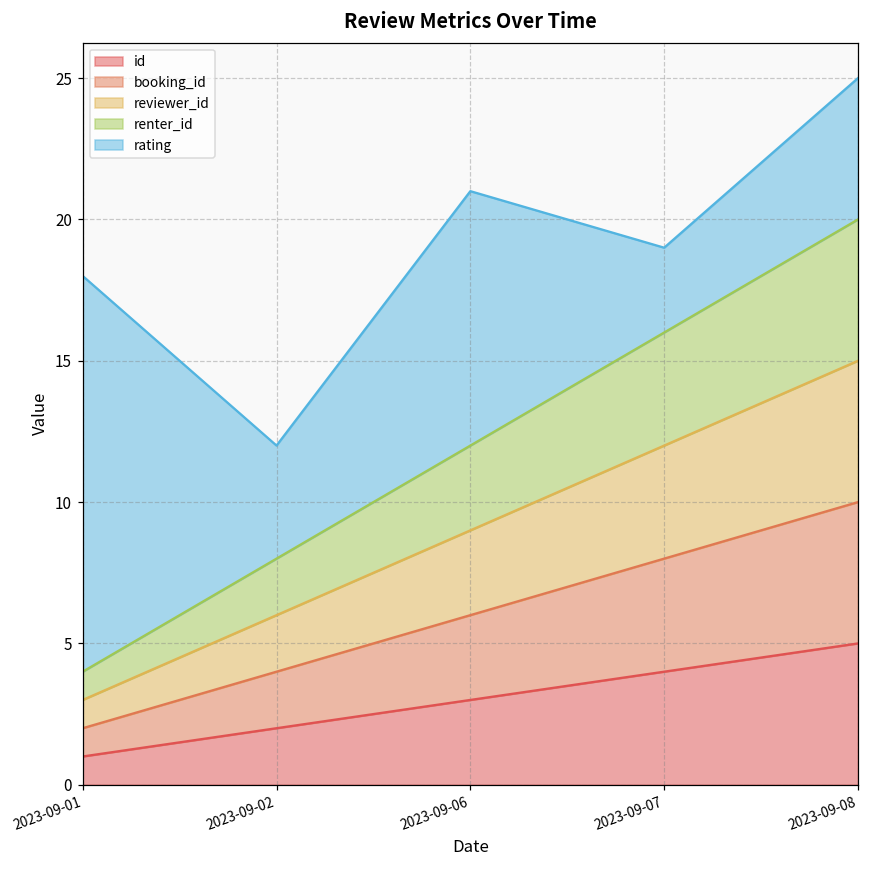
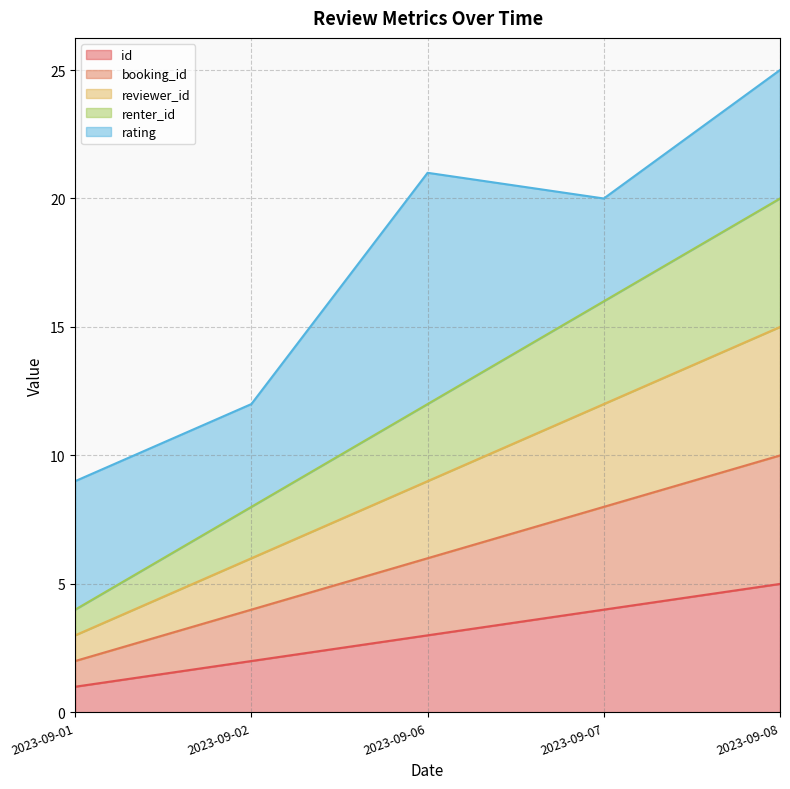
rating, 2023-09-01: 14 -> 5
rating, 2023-09-07: 3 -> 4
